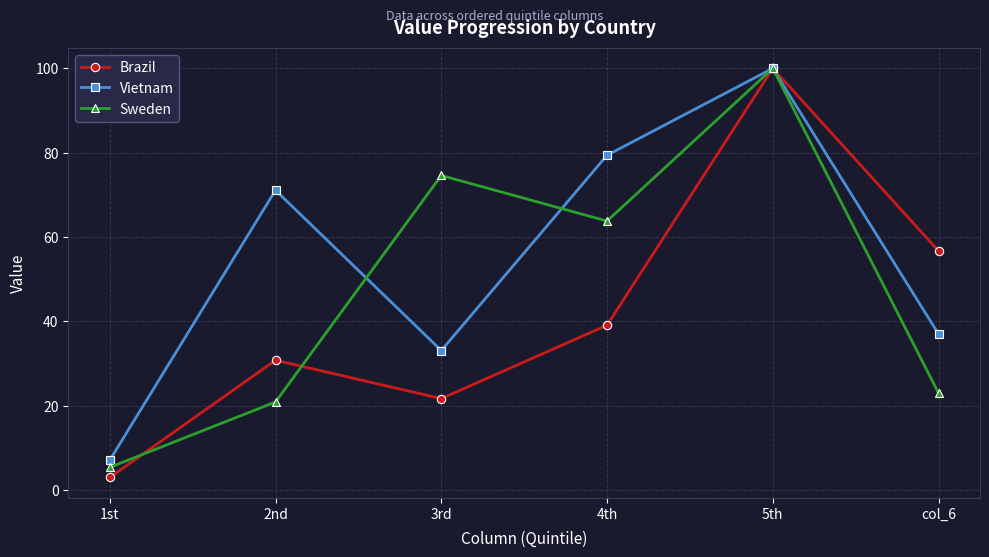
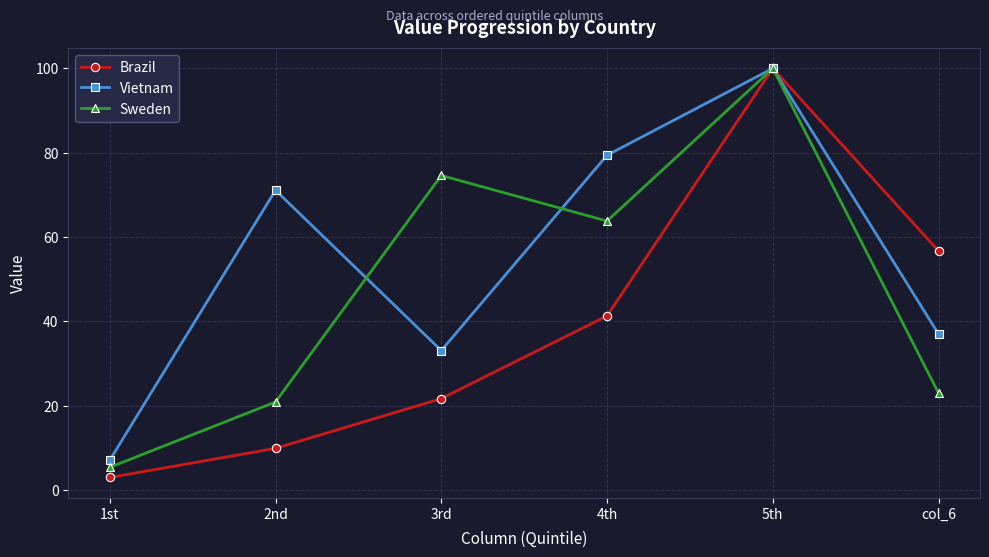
Brazil, 2nd: 31 -> 10
Brazil, 4th: 39 -> 41
